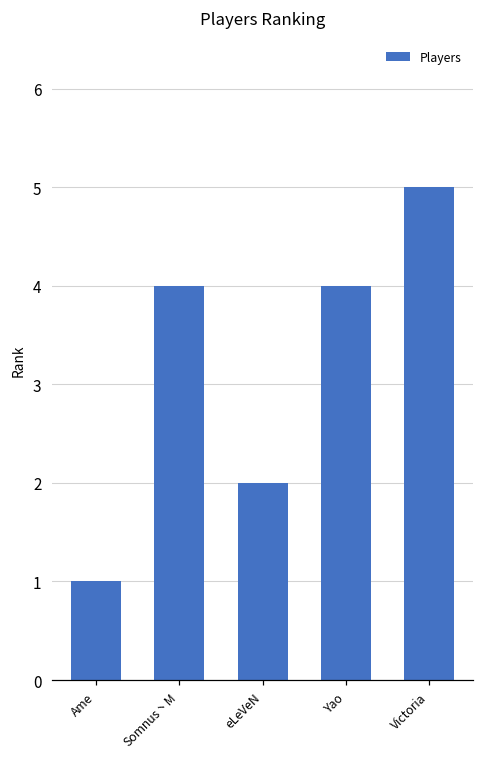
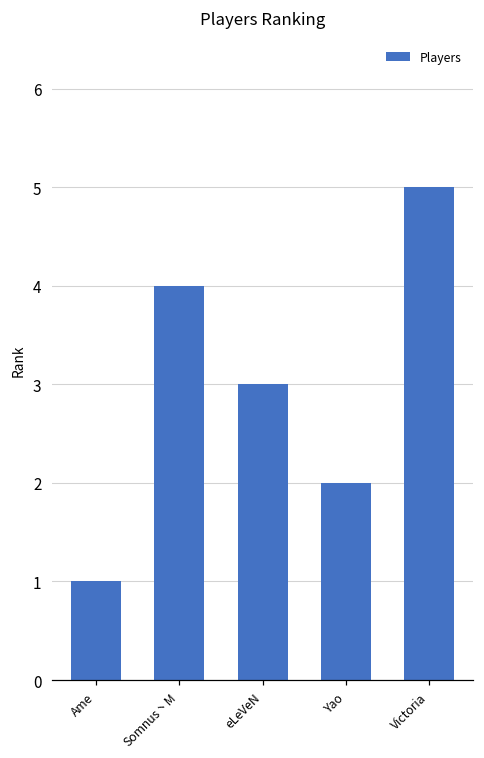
eLeVeN: 2 -> 3
Yao: 4 -> 2
